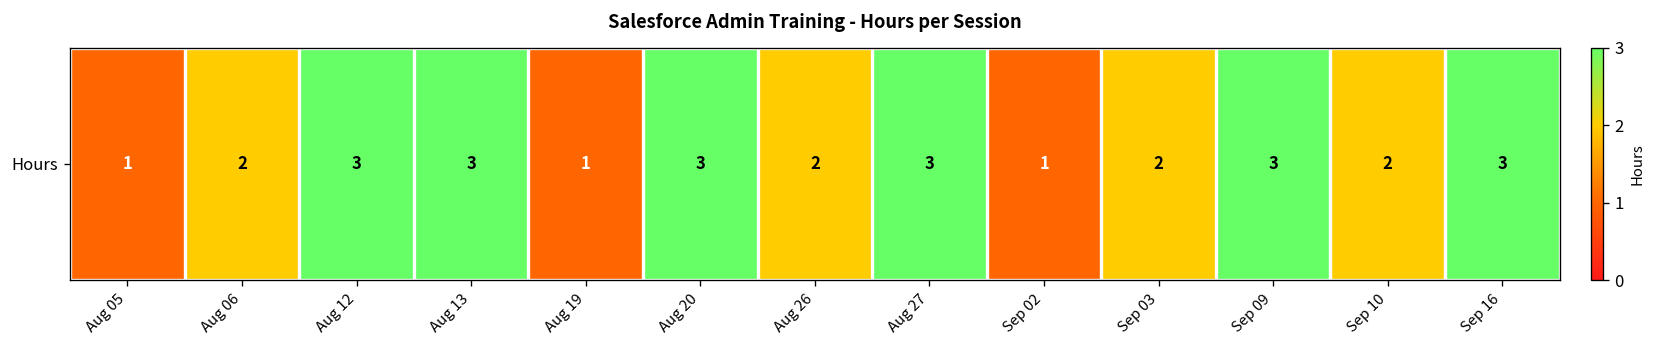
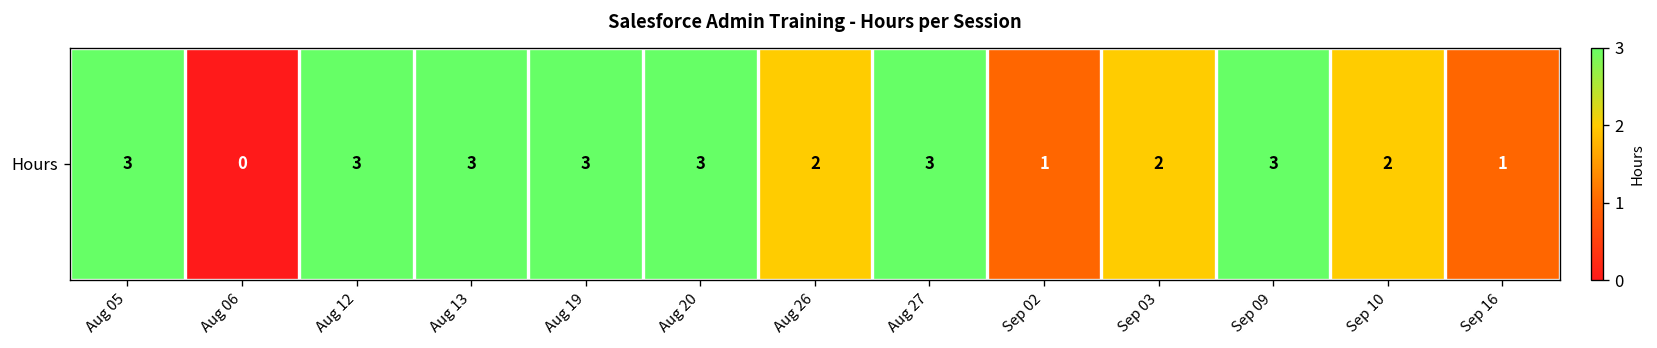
Hours, Aug 05: 1 -> 3
Hours, Aug 06: 2 -> 0
Hours, Aug 19: 1 -> 3
Hours, Sep 16: 3 -> 1
